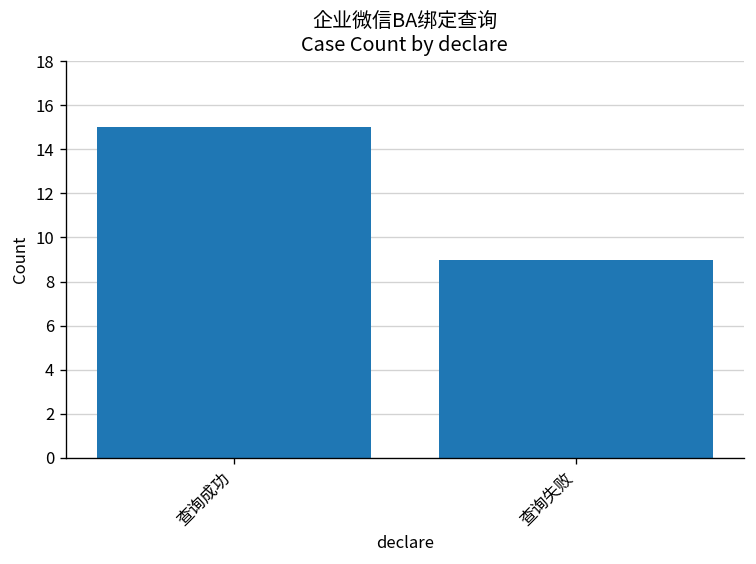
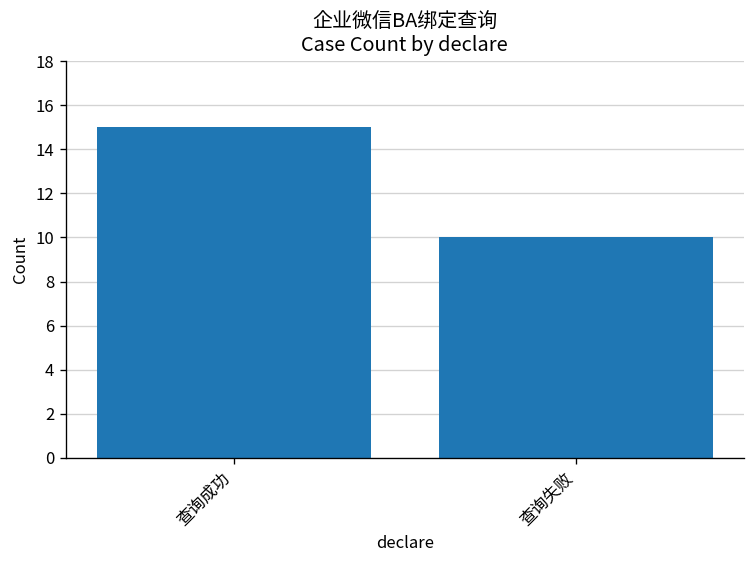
查询失败: 9 -> 10
